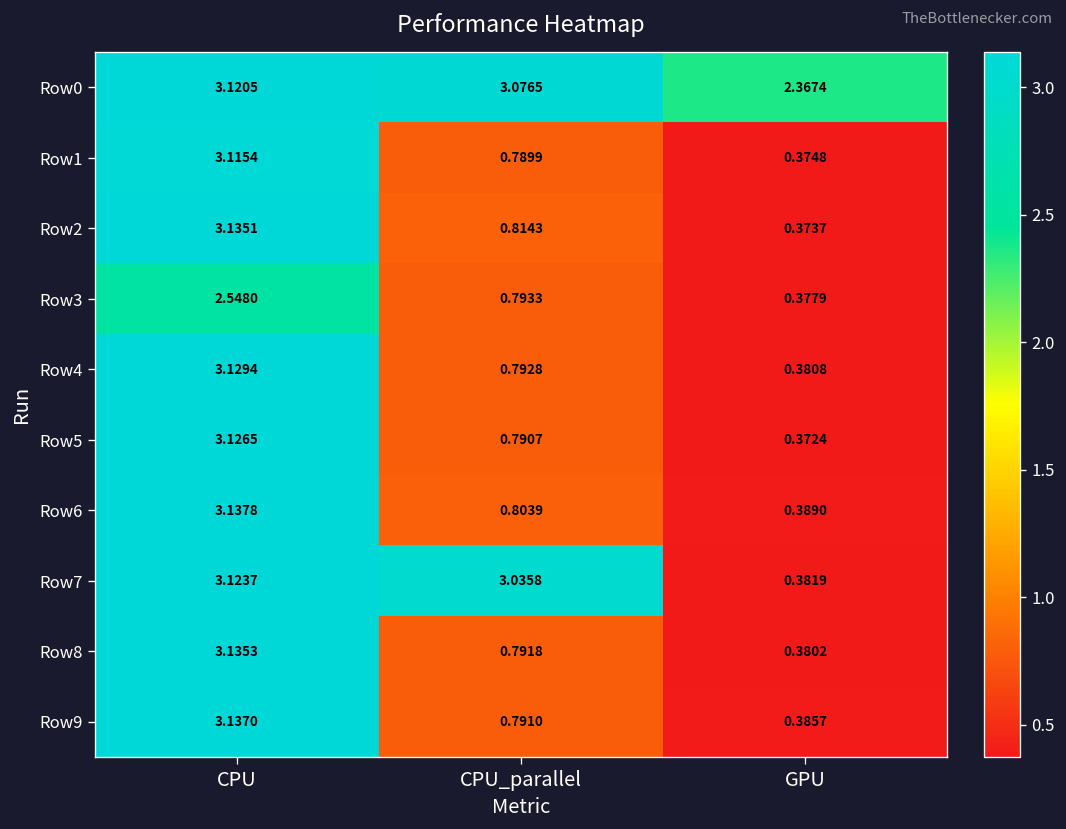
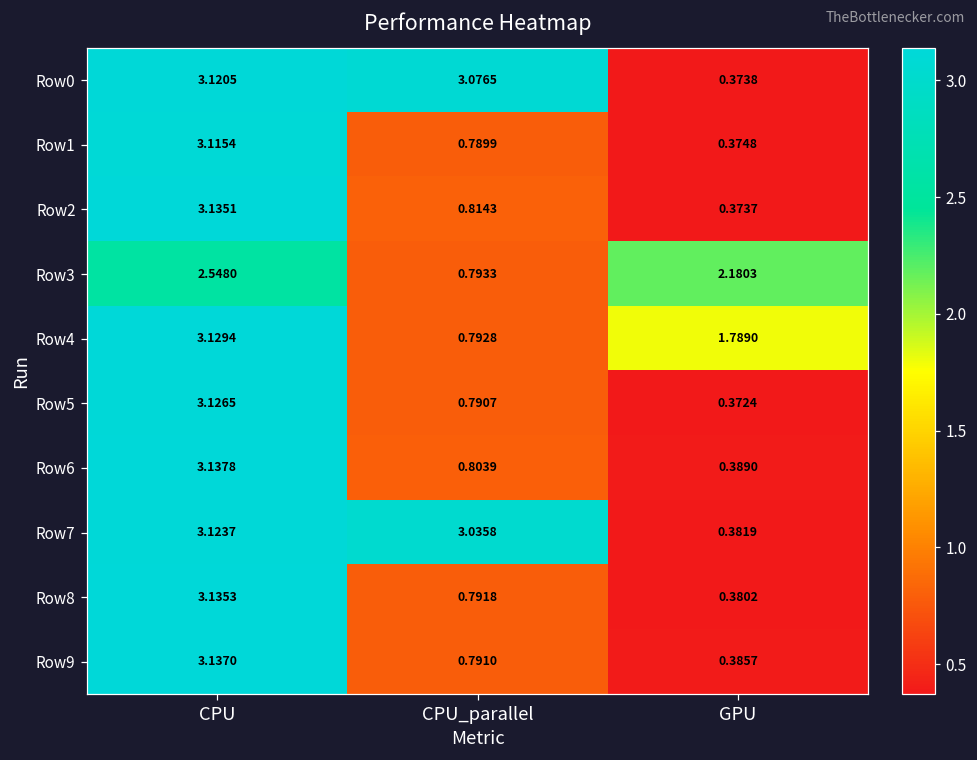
Row0, GPU: 2.3674 -> 0.3738
Row3, GPU: 0.3779 -> 2.1803
Row4, GPU: 0.3808 -> 1.7890
